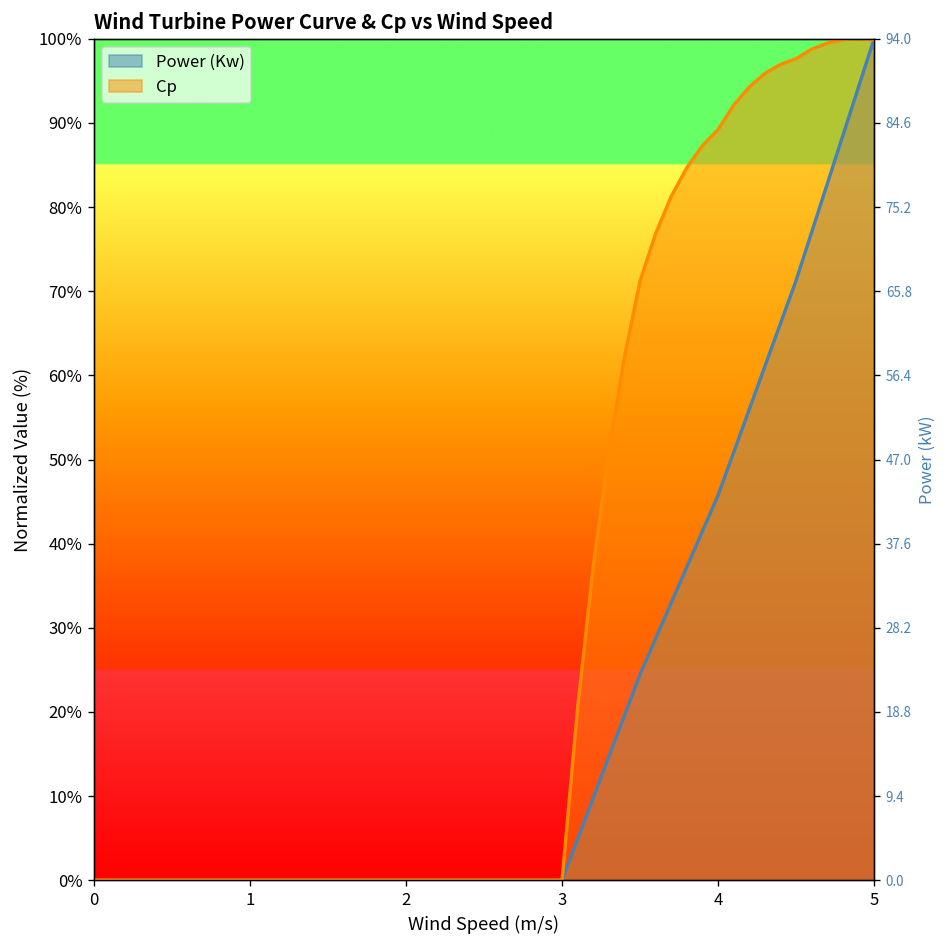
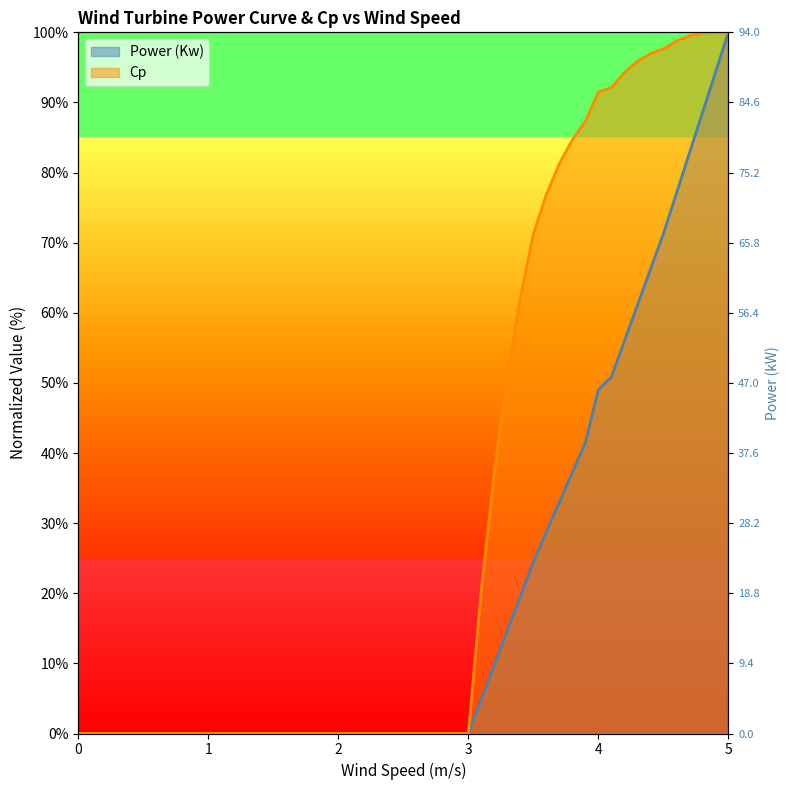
Power (Kw), 4: 46% -> 49%
Cp, 4: 89% -> 91%
